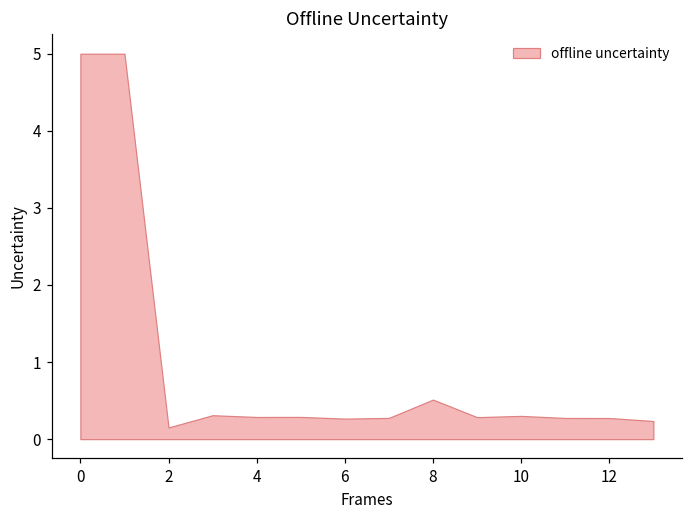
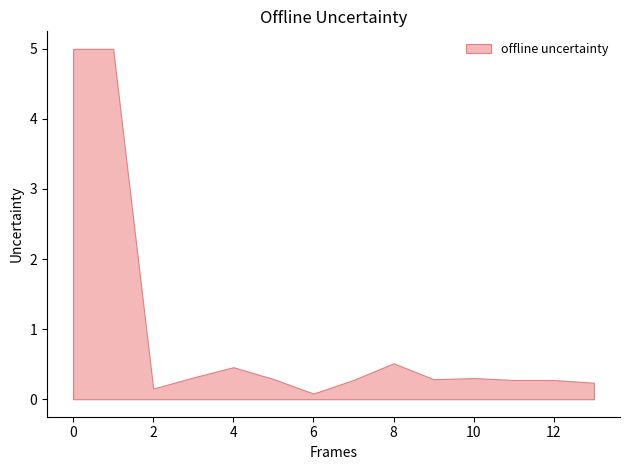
4: 0.3 -> 0.5
6: 0.3 -> 0.1
